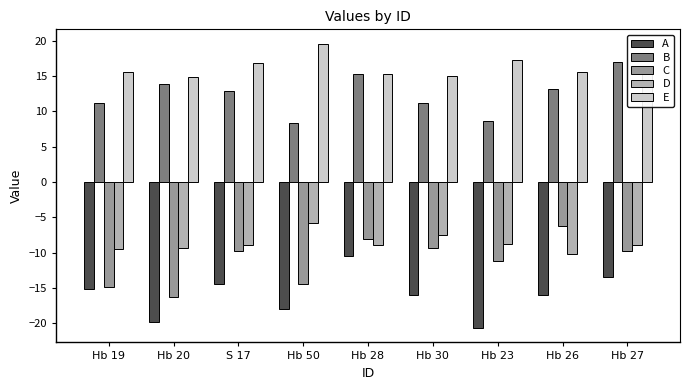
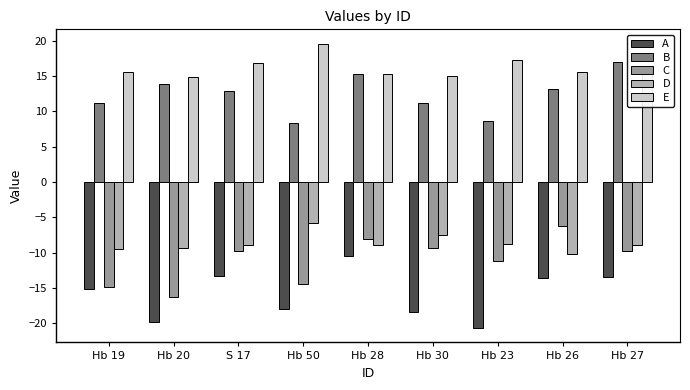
A, S 17: -15 -> -13
A, Hb 30: -16 -> -18
A, Hb 26: -16 -> -14
